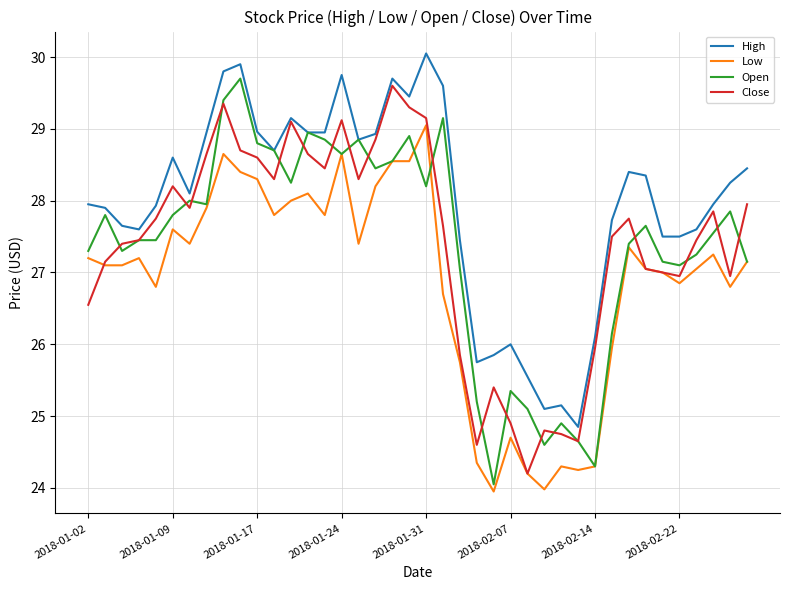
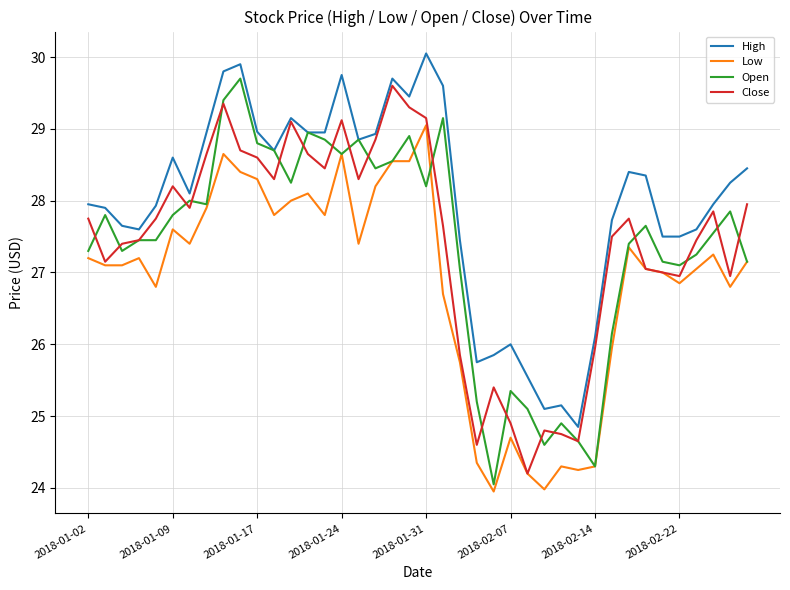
Close, 2018-01-02: 26.6 -> 27.8
